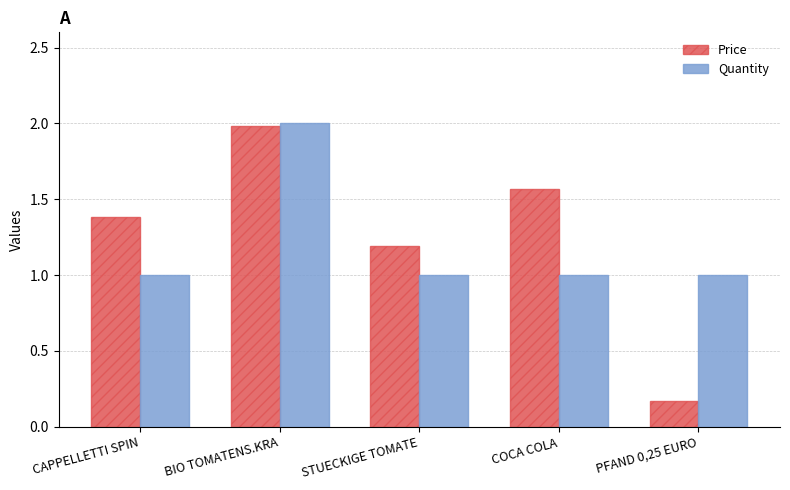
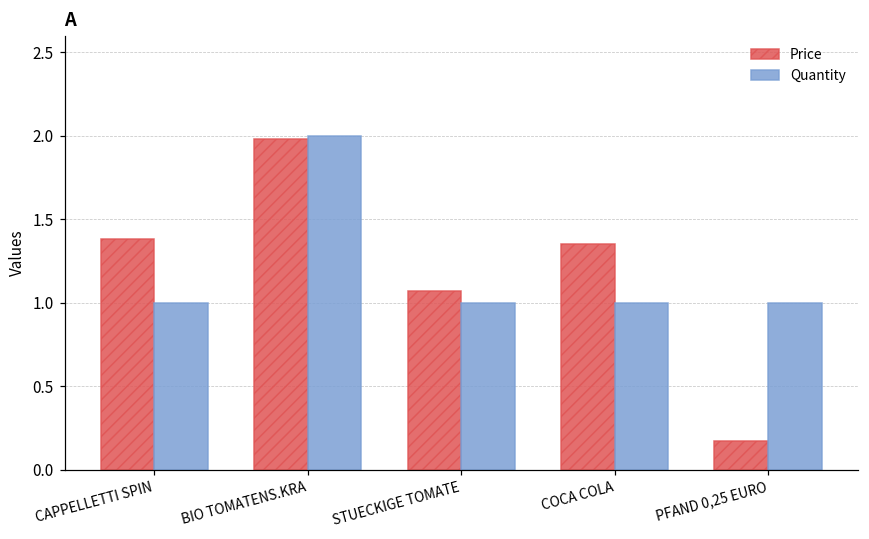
Price, STUECKIGE TOMATE: 1.19 -> 1.07
Price, COCA COLA: 1.57 -> 1.35
